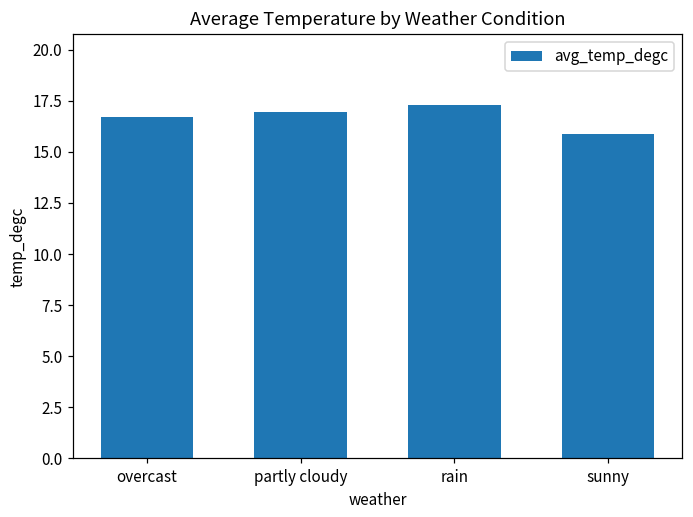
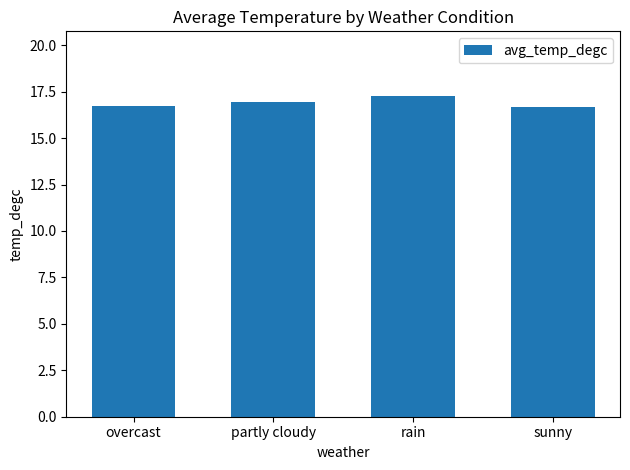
sunny: 15.9 -> 16.7
